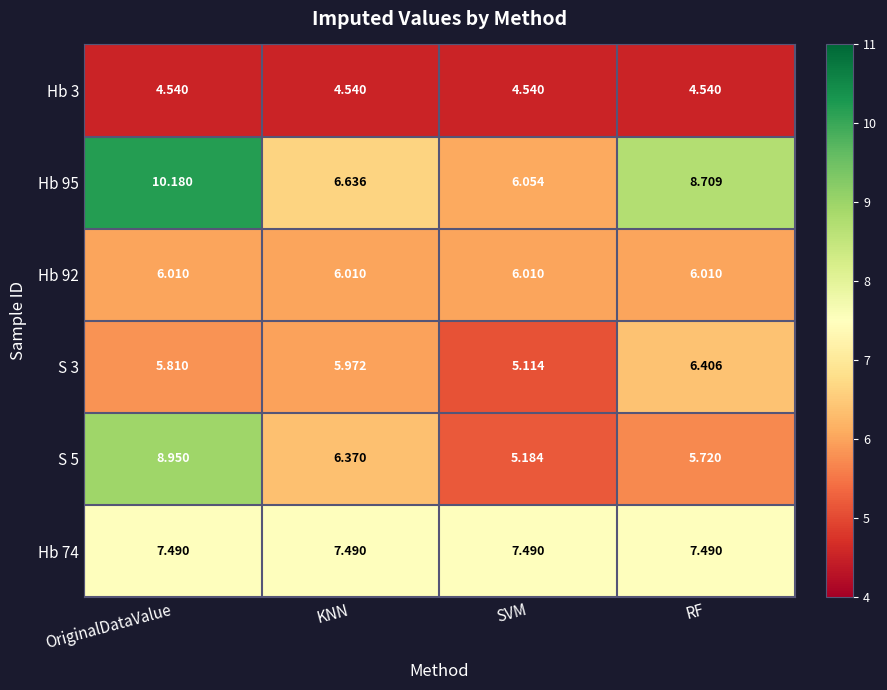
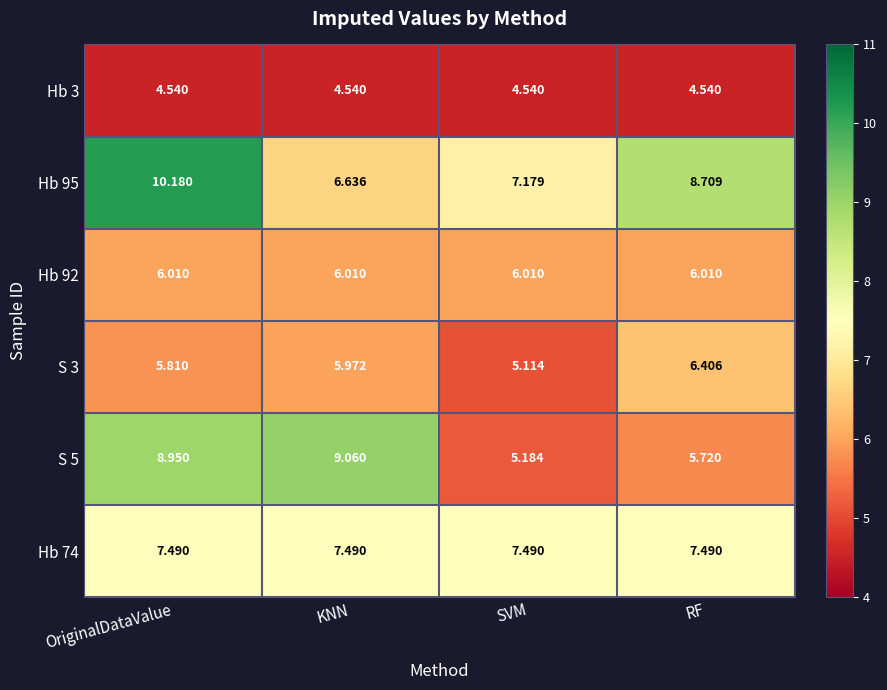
Hb 95, SVM: 6.054 -> 7.179
S 5, KNN: 6.370 -> 9.060
